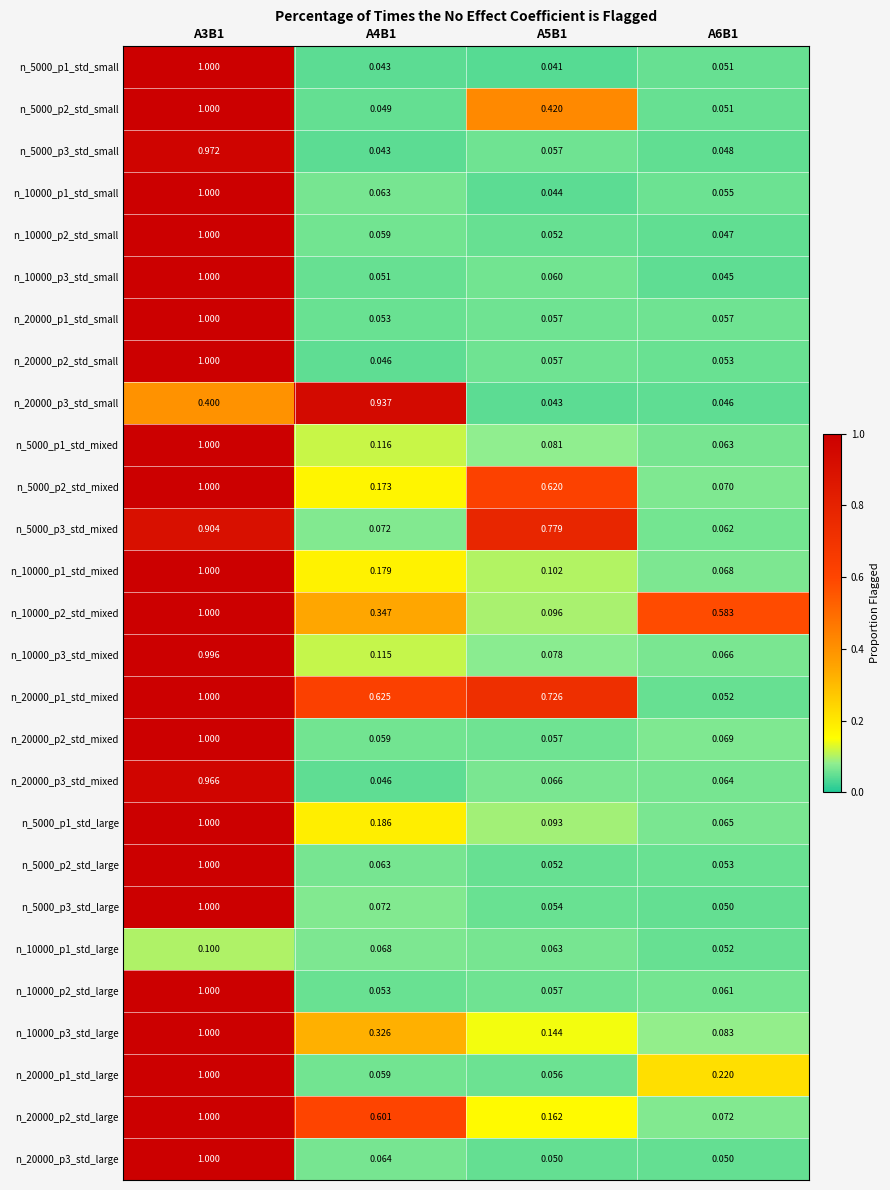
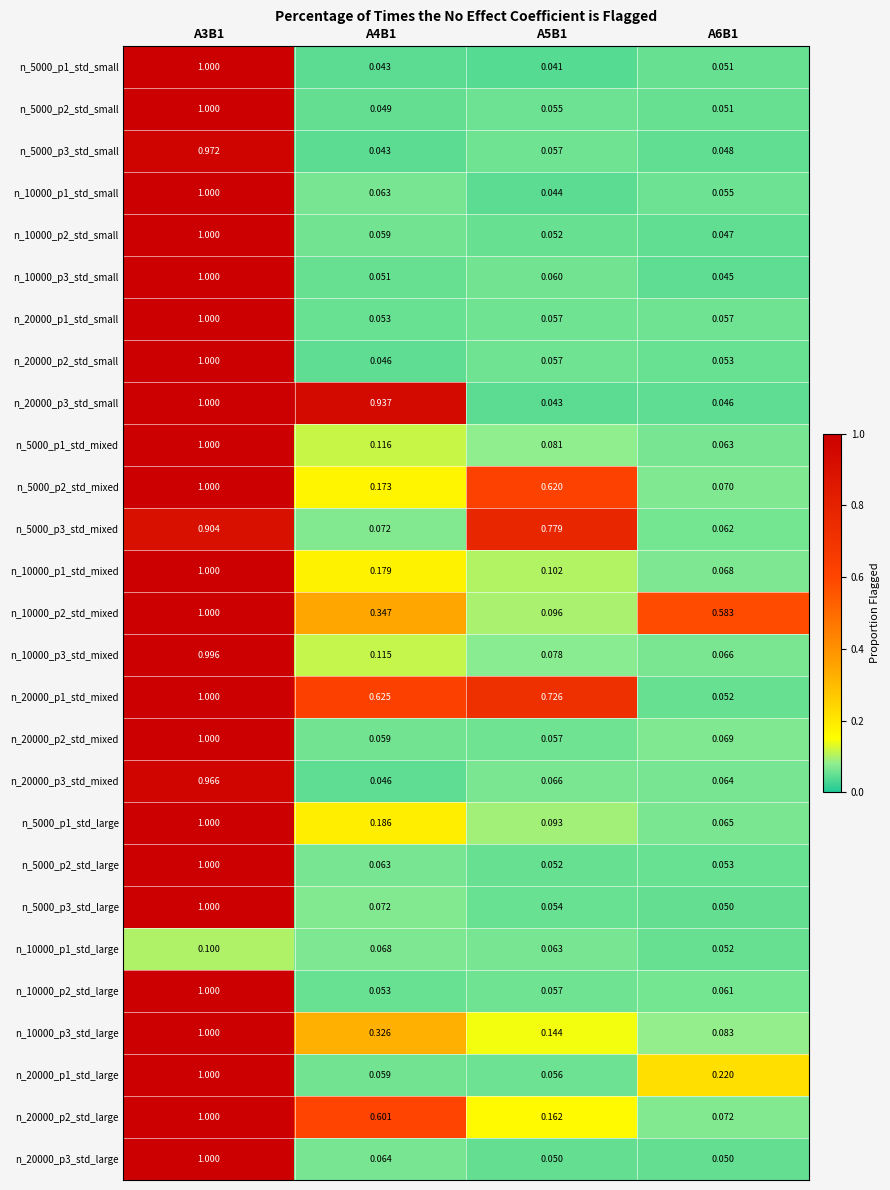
n_5000_p2_std_small, A5B1: 0.420 -> 0.055
n_20000_p3_std_small, A3B1: 0.400 -> 1.000
